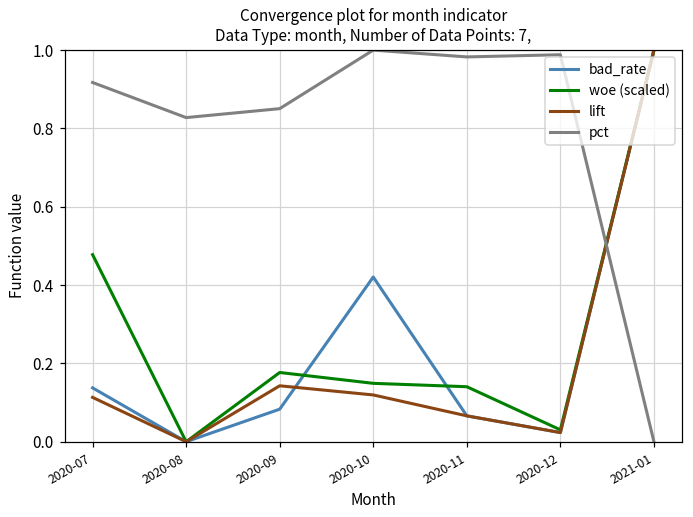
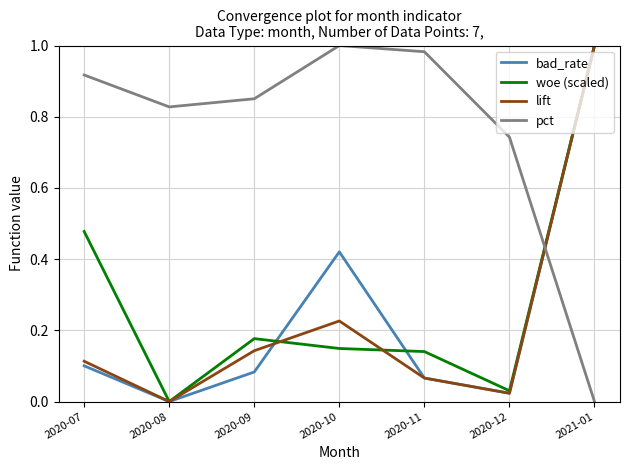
bad_rate, 2020-07: 0.14 -> 0.10
lift, 2020-10: 0.12 -> 0.23
pct, 2020-12: 0.99 -> 0.74
